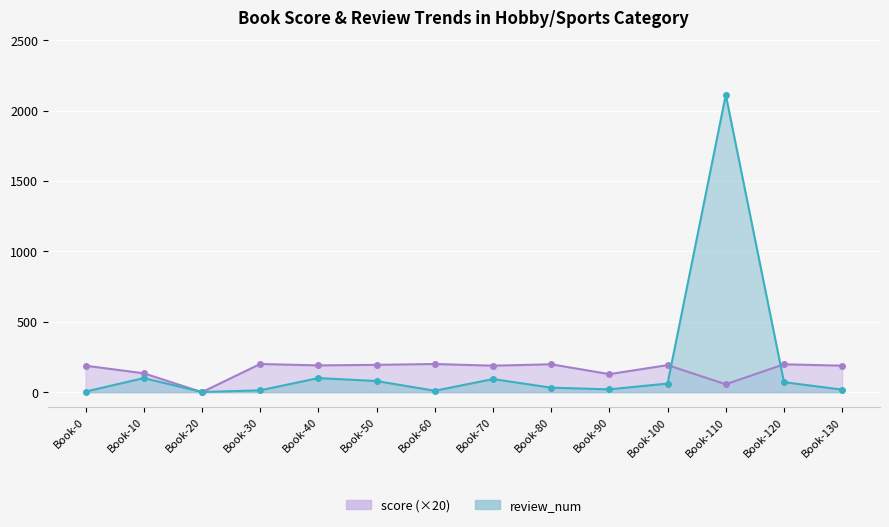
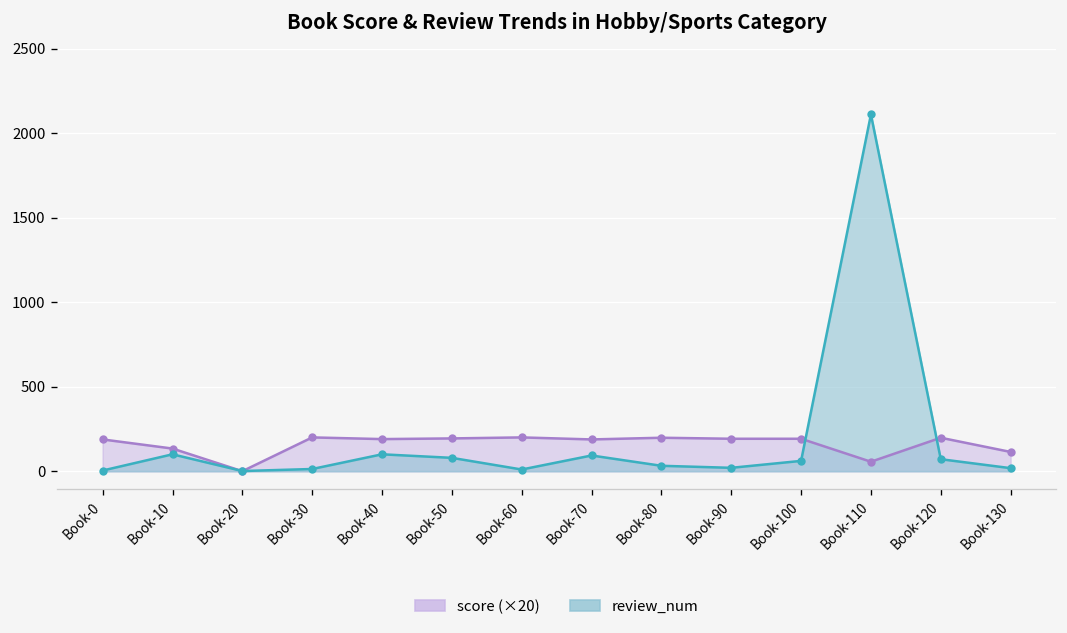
score (×20), Book-90: 130 -> 190
score (×20), Book-130: 190 -> 110
